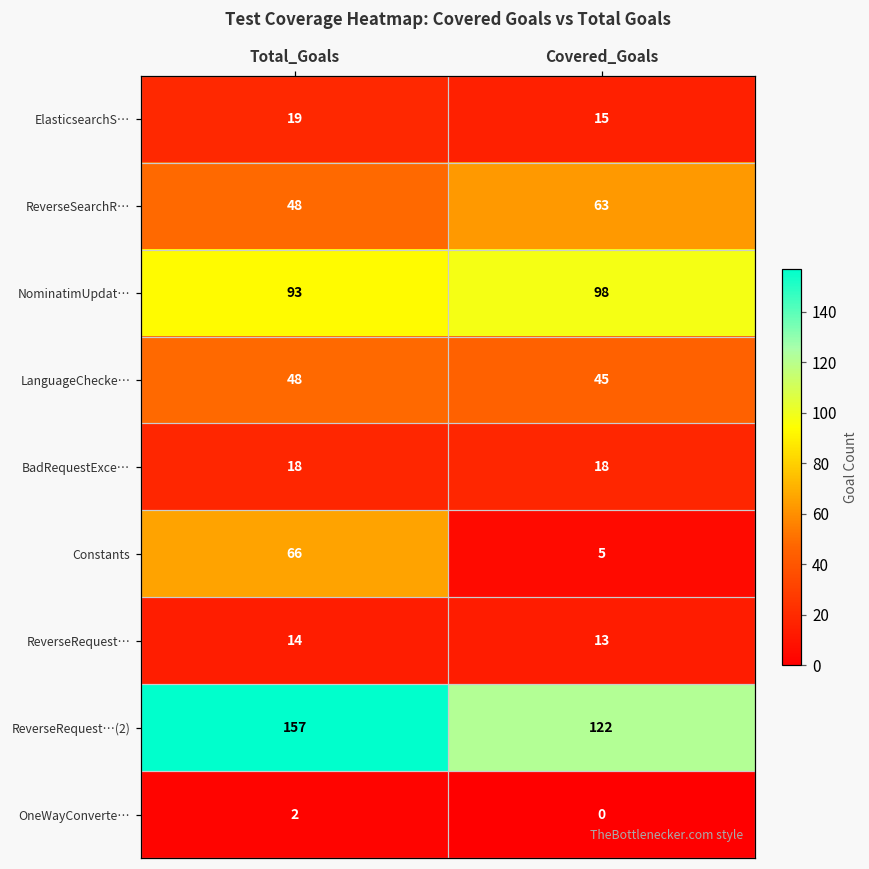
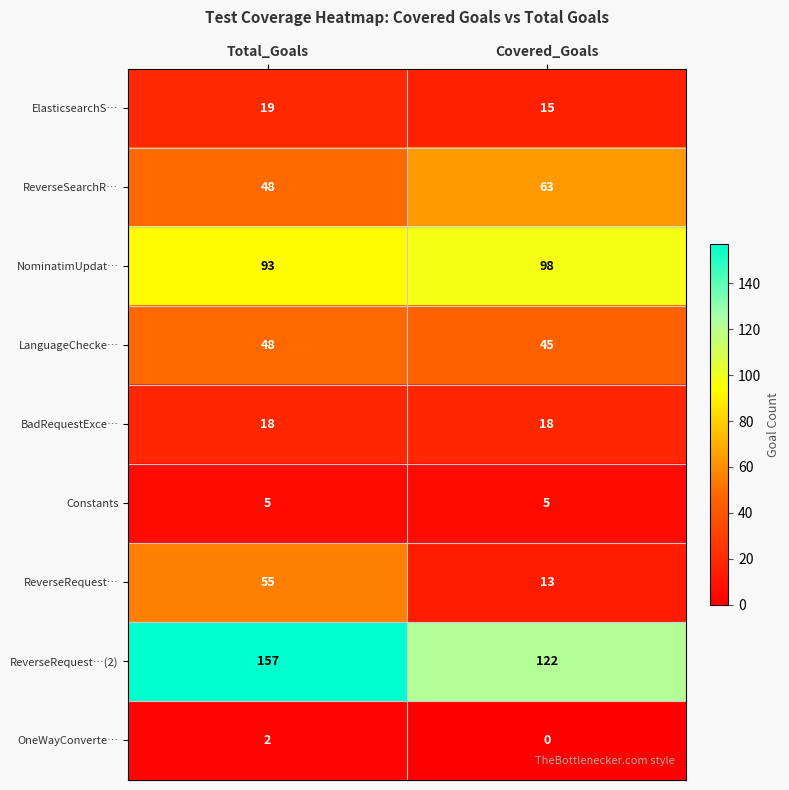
Constants, Total_Goals: 66 -> 5
ReverseRequest…, Total_Goals: 14 -> 55
